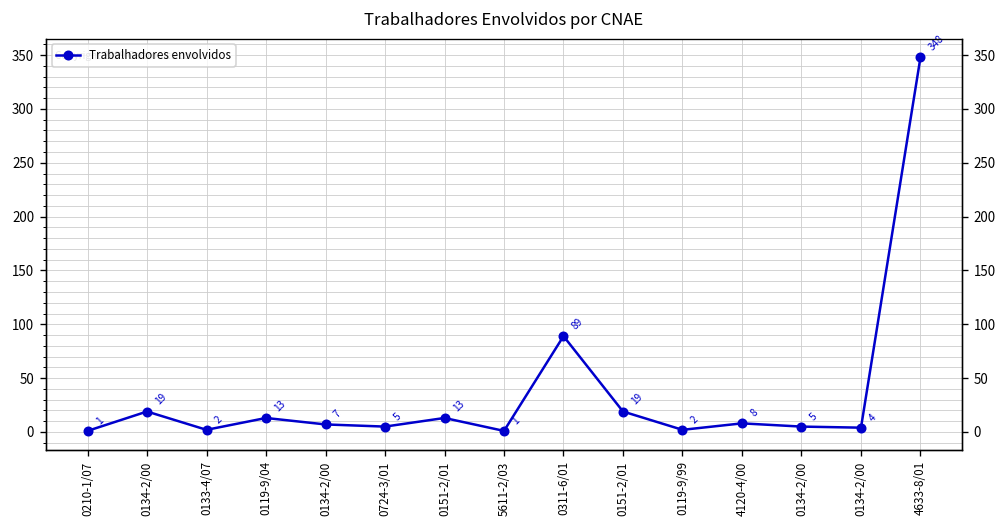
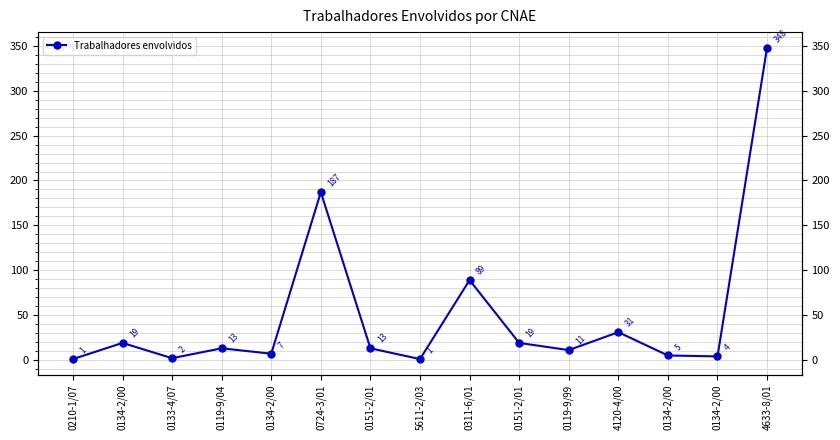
0724-3/01: 5 -> 187
0119-9/99: 2 -> 11
4120-4/00: 8 -> 31
